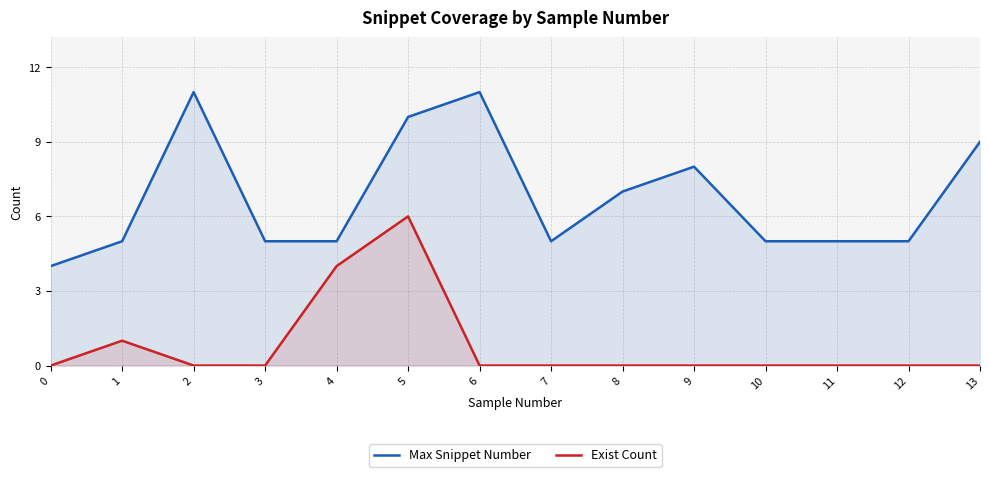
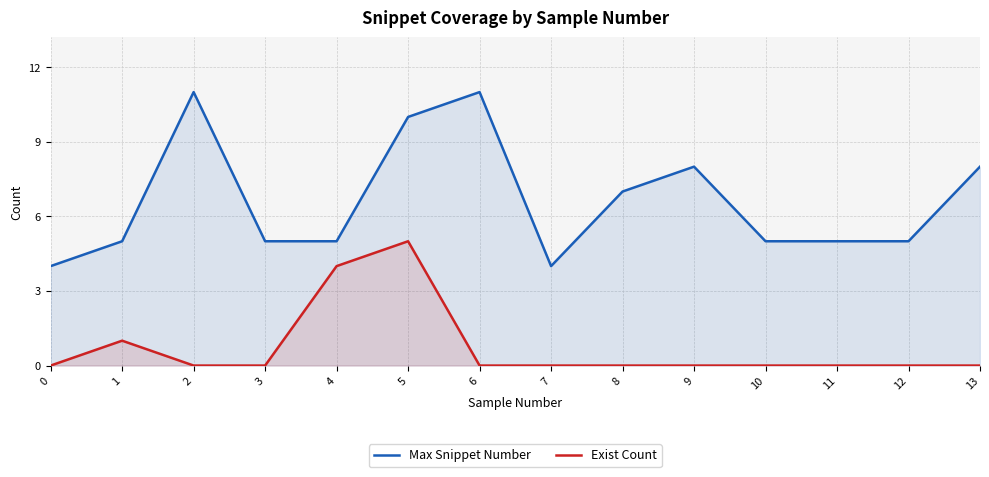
Exist Count, 5: 6 -> 5
Max Snippet Number, 7: 5 -> 4
Max Snippet Number, 13: 9 -> 8
